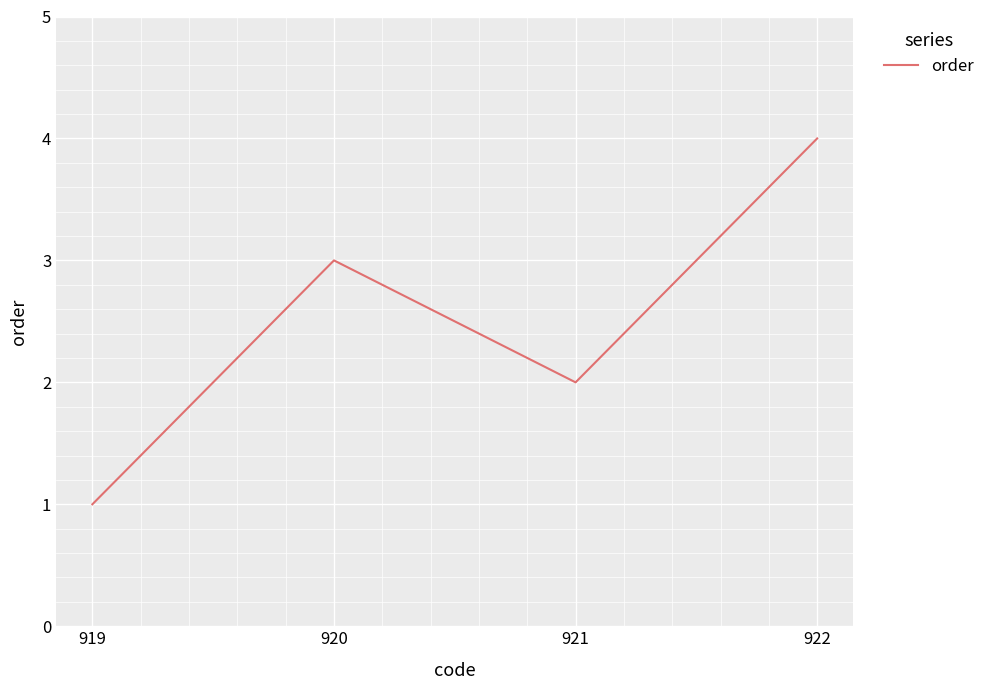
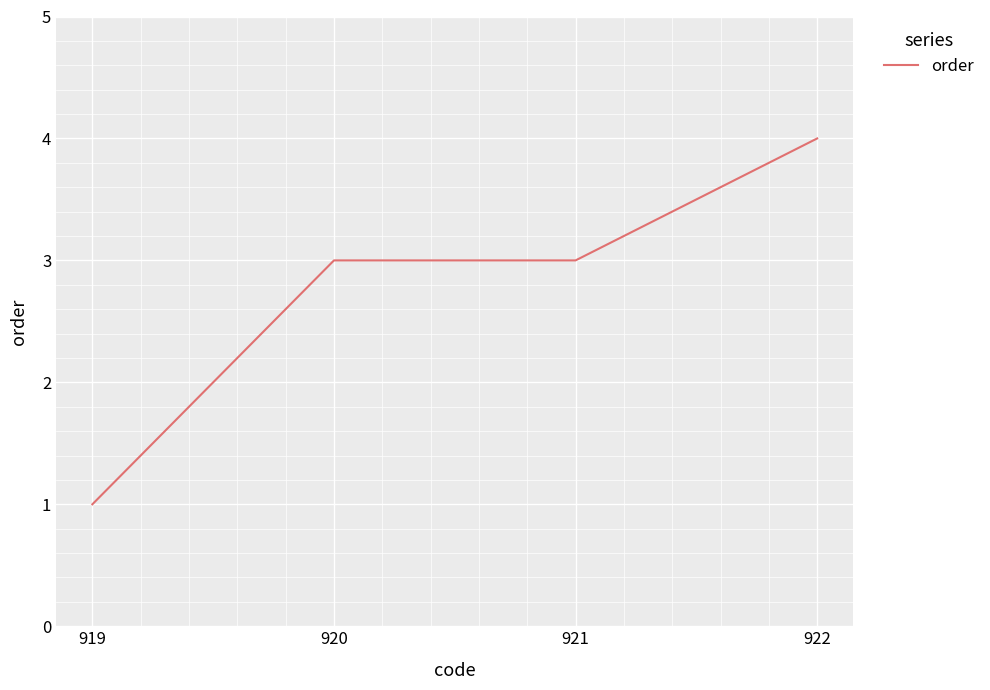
921: 2 -> 3
